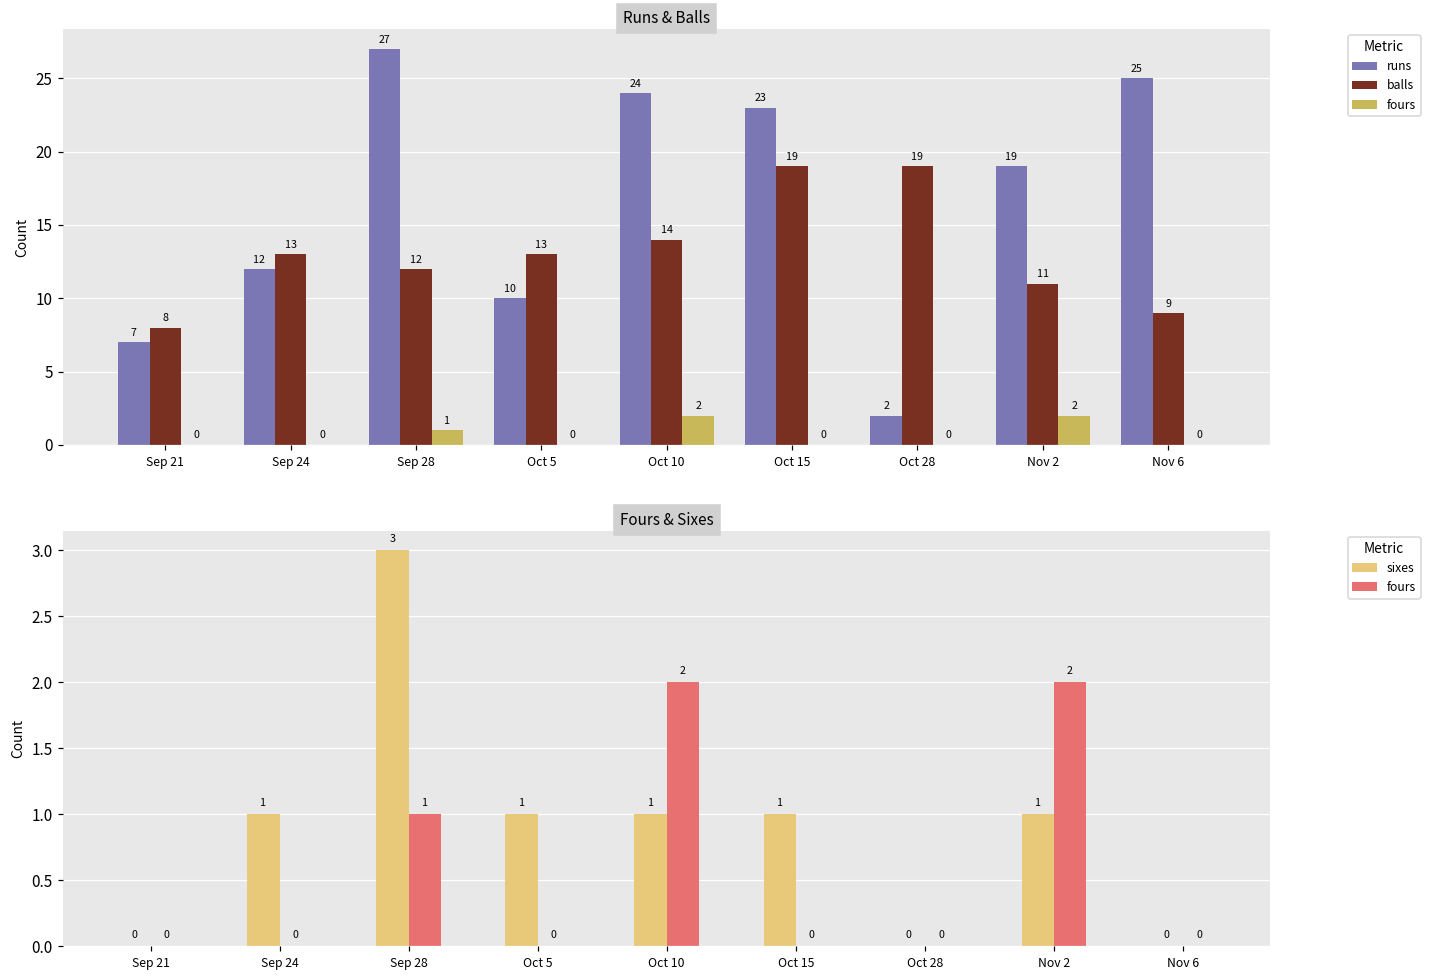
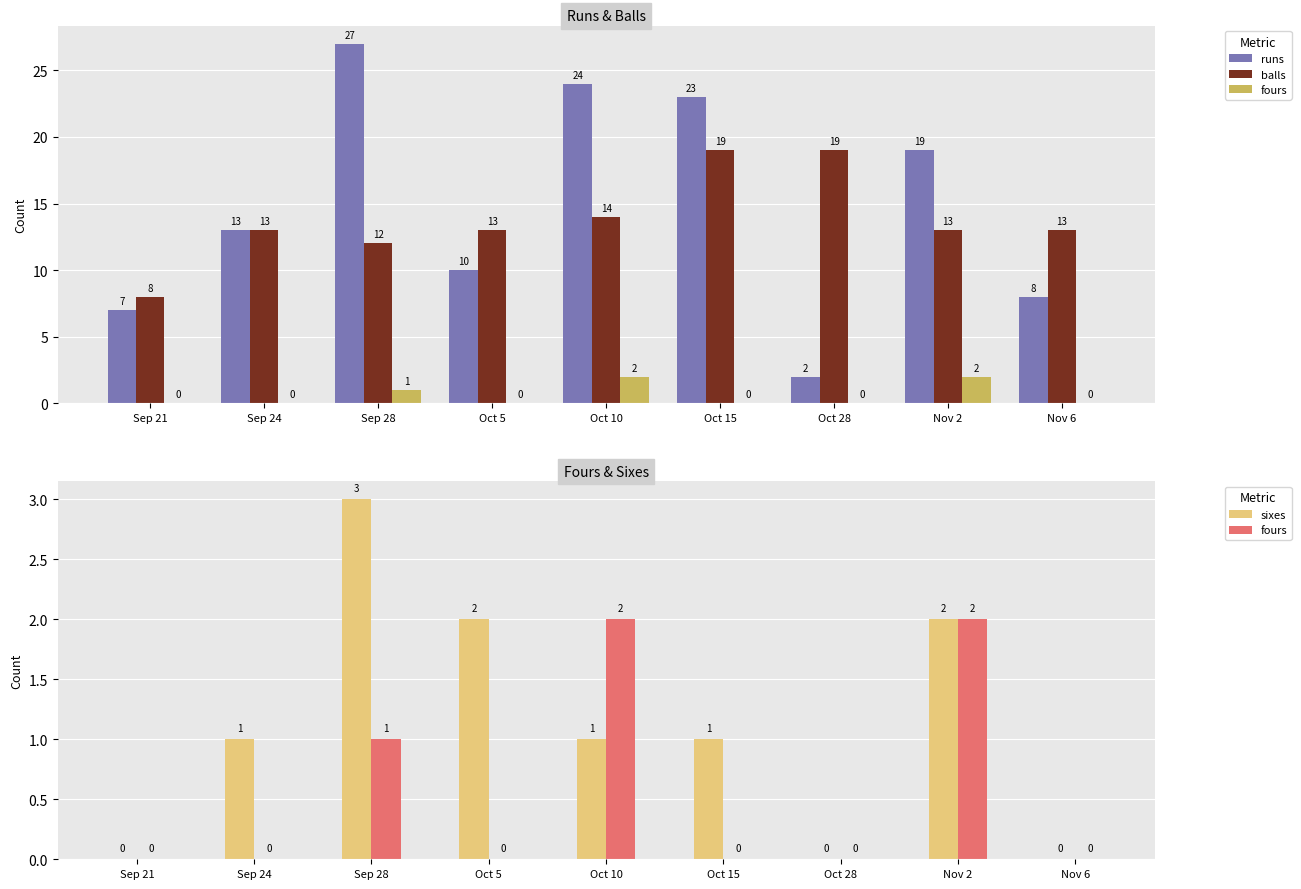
Runs & Balls, runs, Sep 24: 12 -> 13
Runs & Balls, balls, Nov 2: 11 -> 13
Runs & Balls, runs, Nov 6: 25 -> 8
Runs & Balls, balls, Nov 6: 9 -> 13
Fours & Sixes, sixes, Oct 5: 1 -> 2
Fours & Sixes, sixes, Nov 2: 1 -> 2
